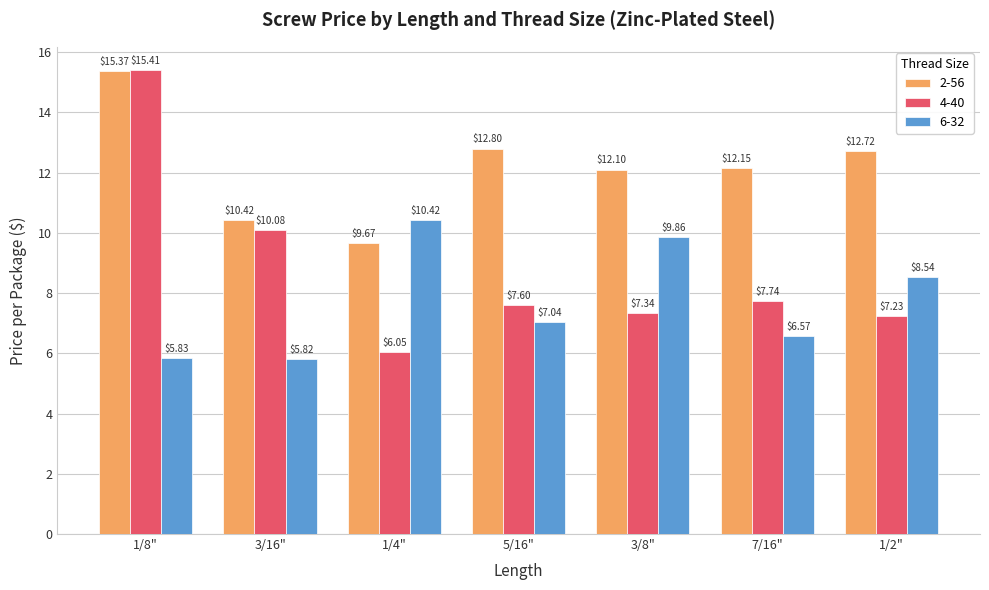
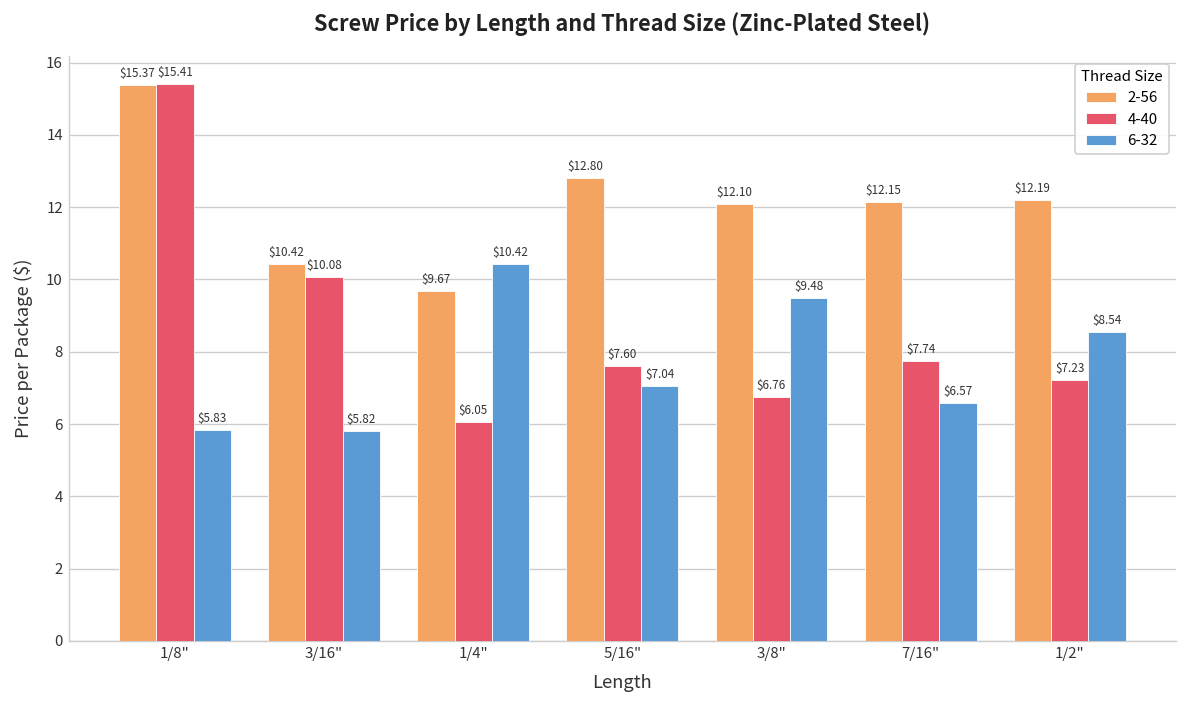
4-40, 3/8": $7.34 -> $6.76
6-32, 3/8": $9.86 -> $9.48
2-56, 1/2": $12.72 -> $12.19
